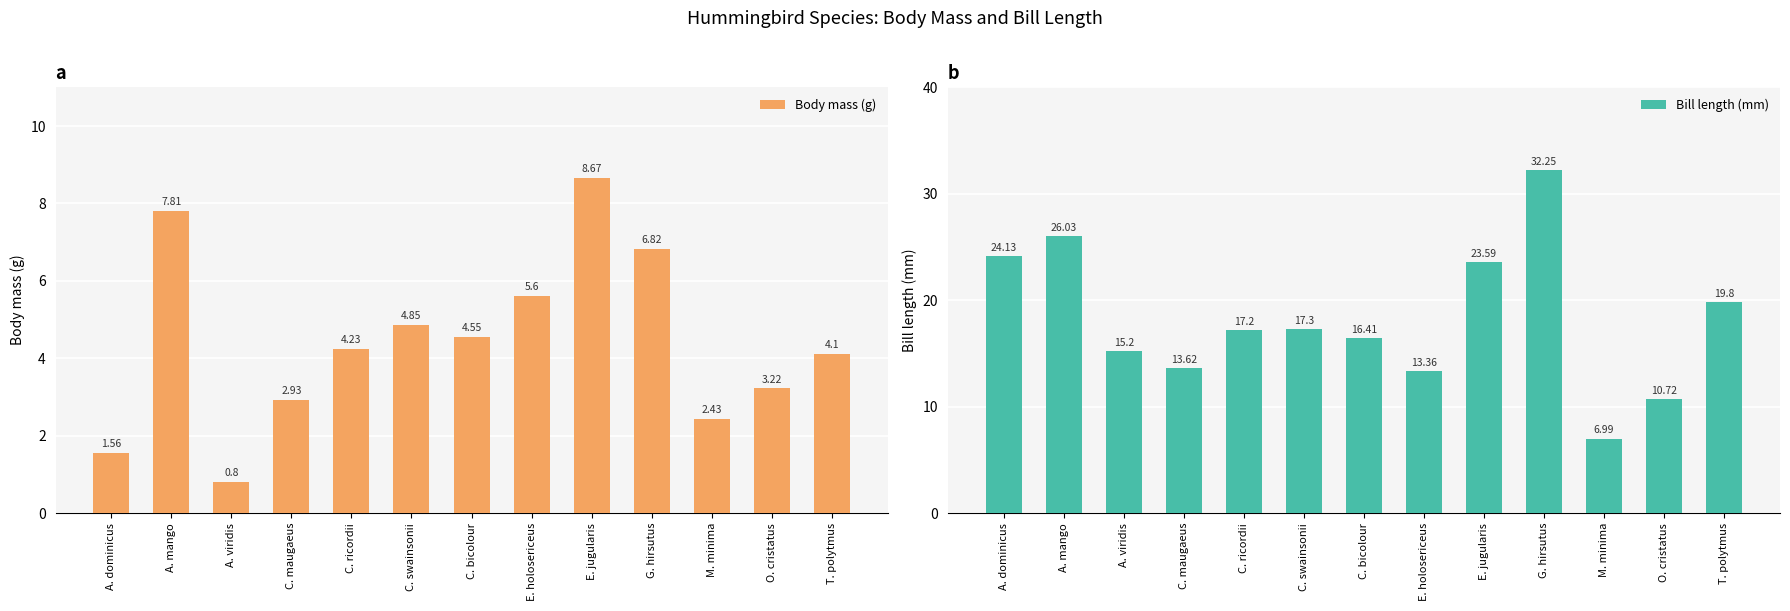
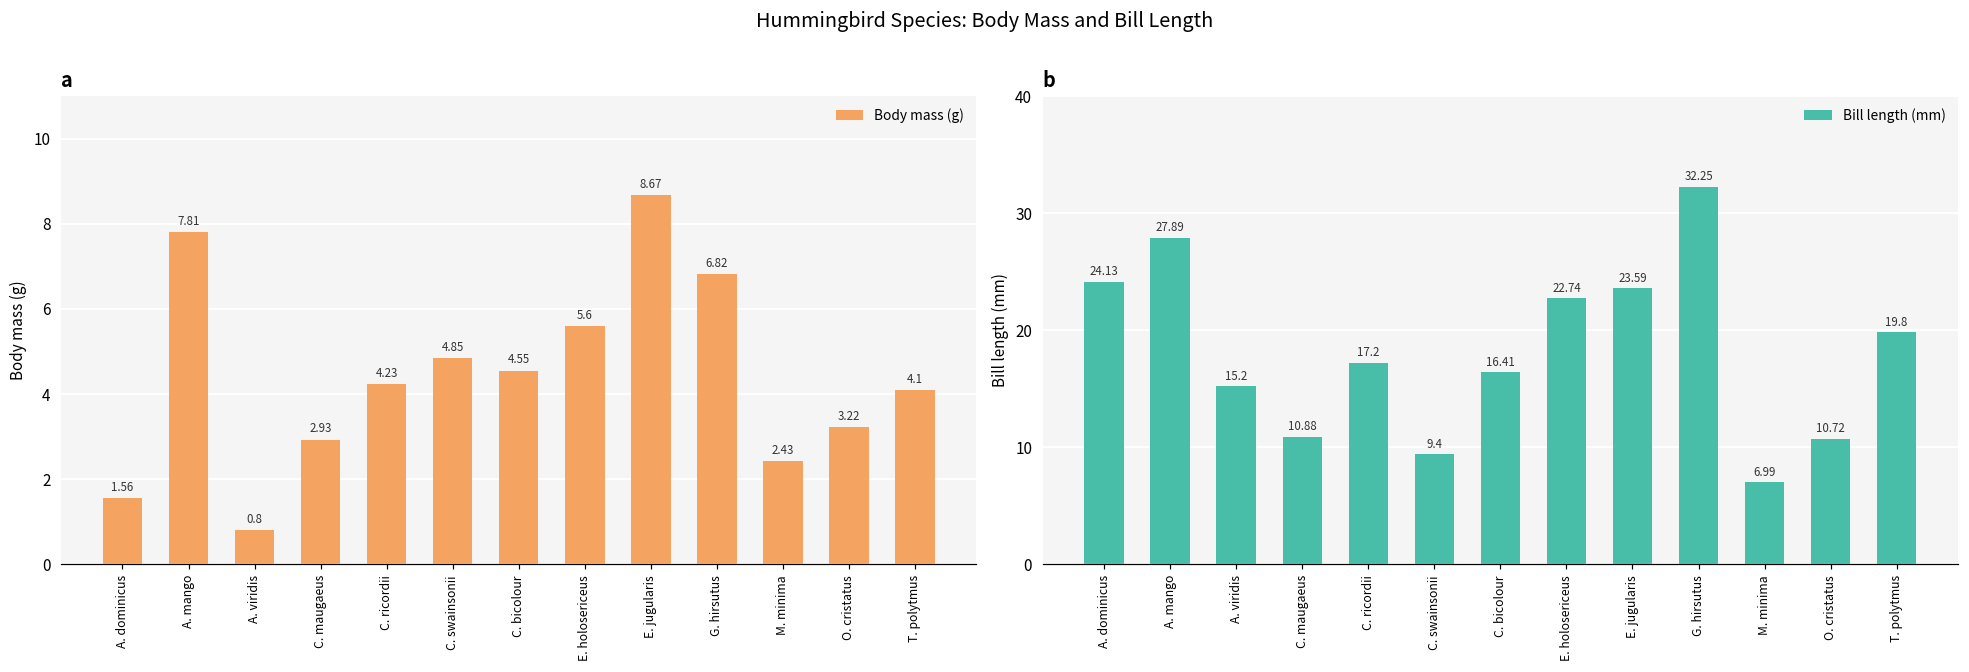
b, A. mango: 26.03 -> 27.89
b, C. maugaeus: 13.62 -> 10.88
b, C. swainsonii: 17.3 -> 9.4
b, E. holosericeus: 13.36 -> 22.74
